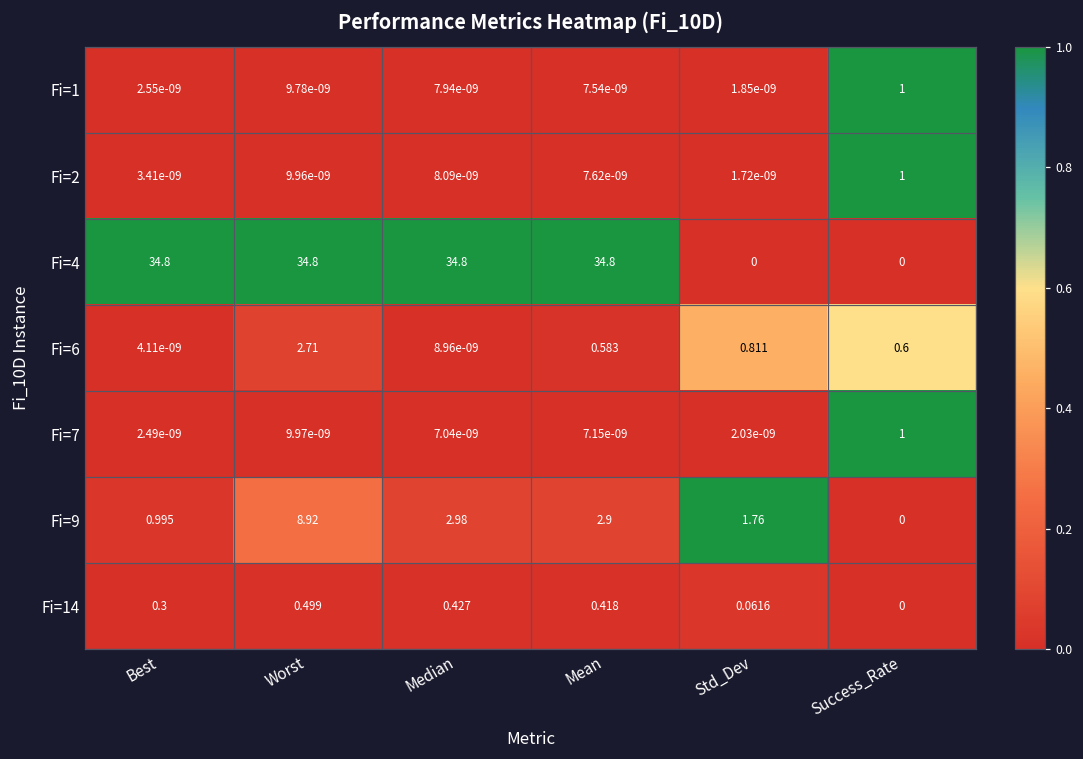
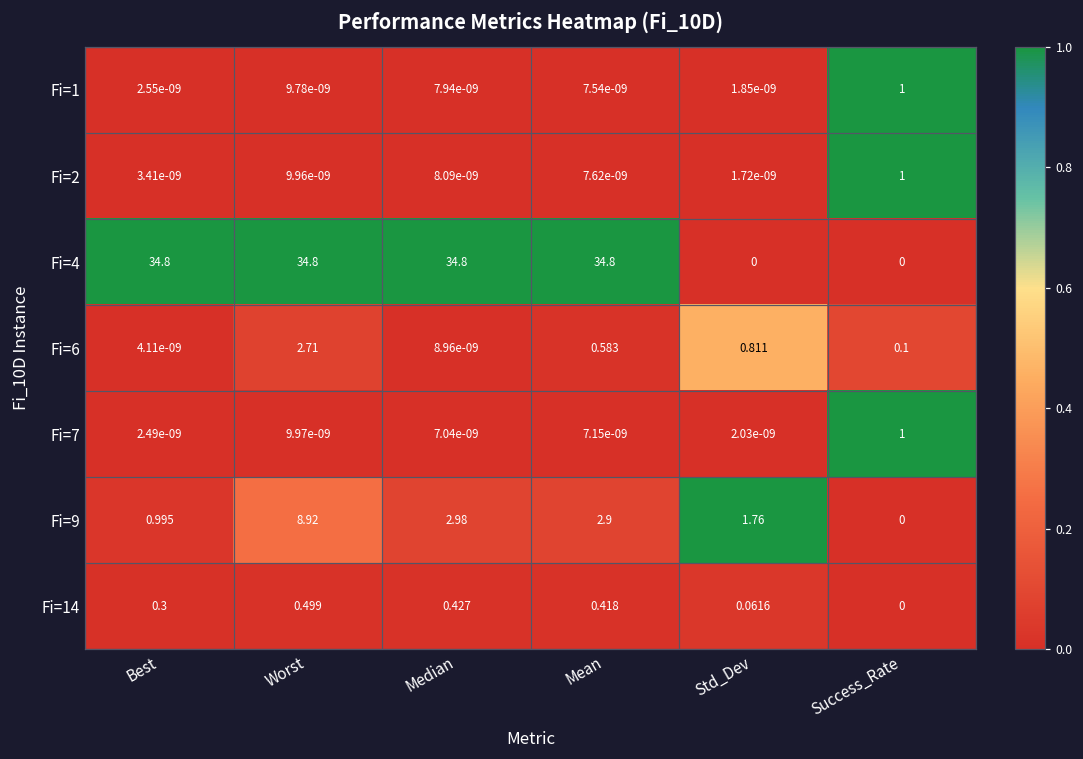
Fi=6, Success_Rate: 0.6 -> 0.1
